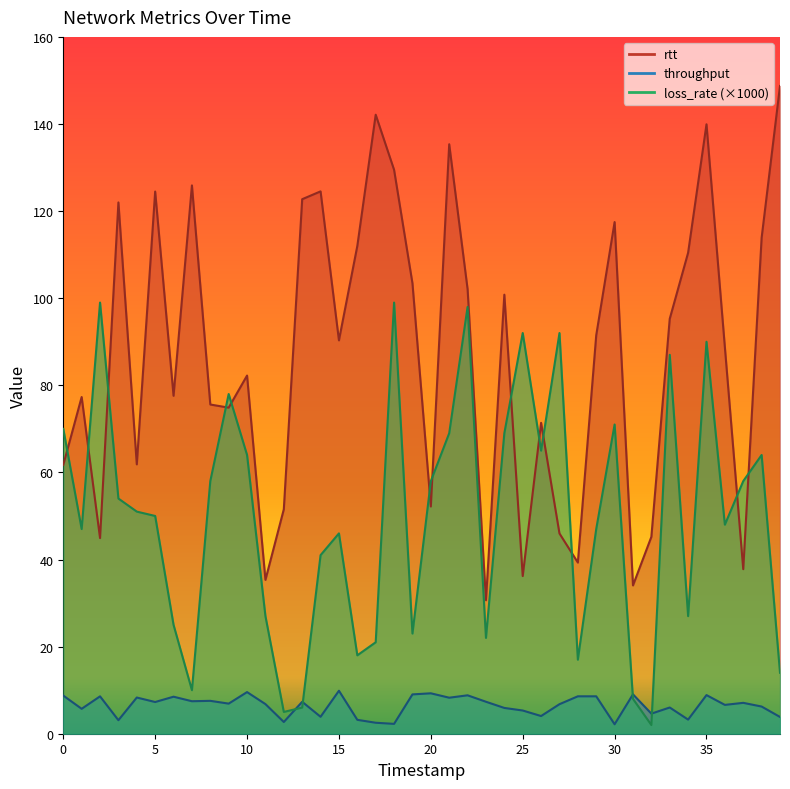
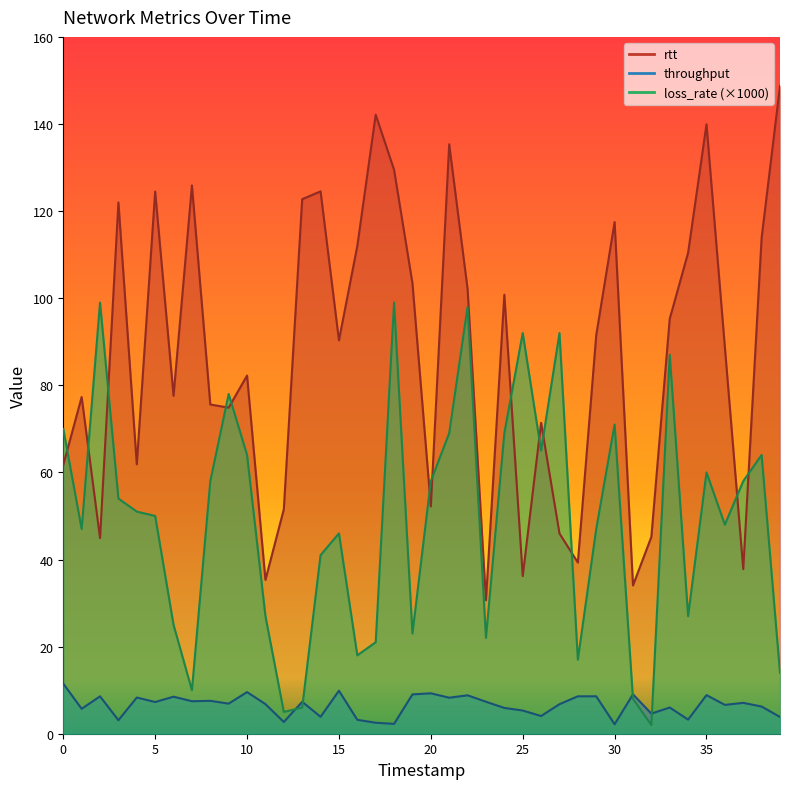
throughput, 0: 9 -> 12
loss_rate (×1000), 35: 90 -> 60
